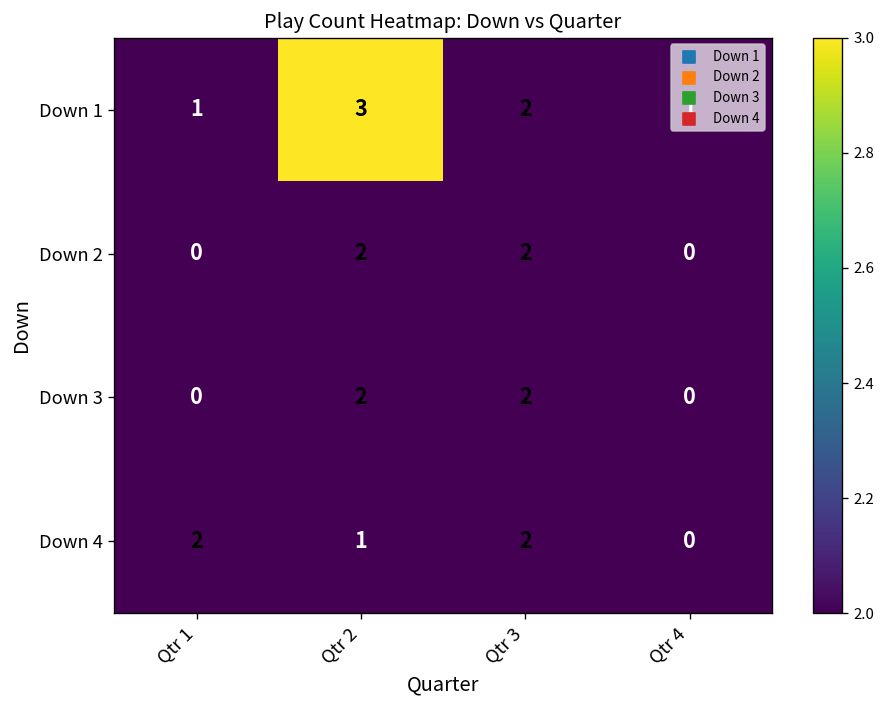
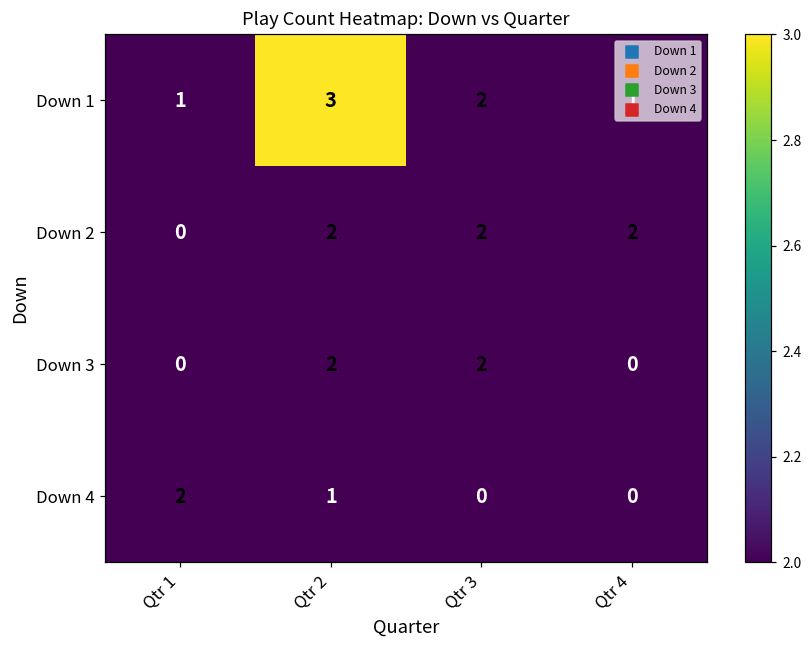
Down 2, Qtr 4: 0 -> 2
Down 4, Qtr 3: 2 -> 0
